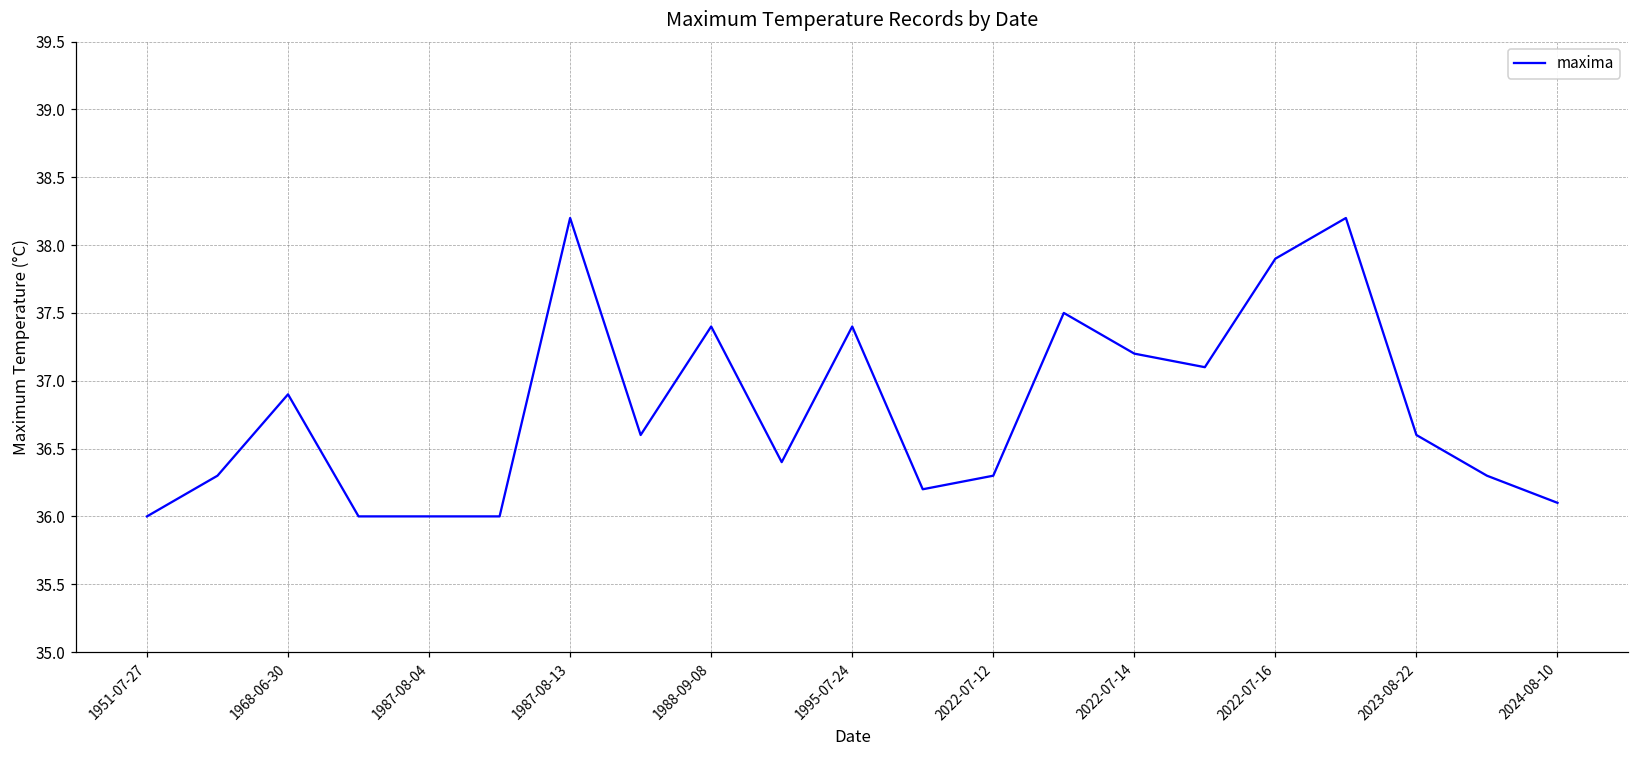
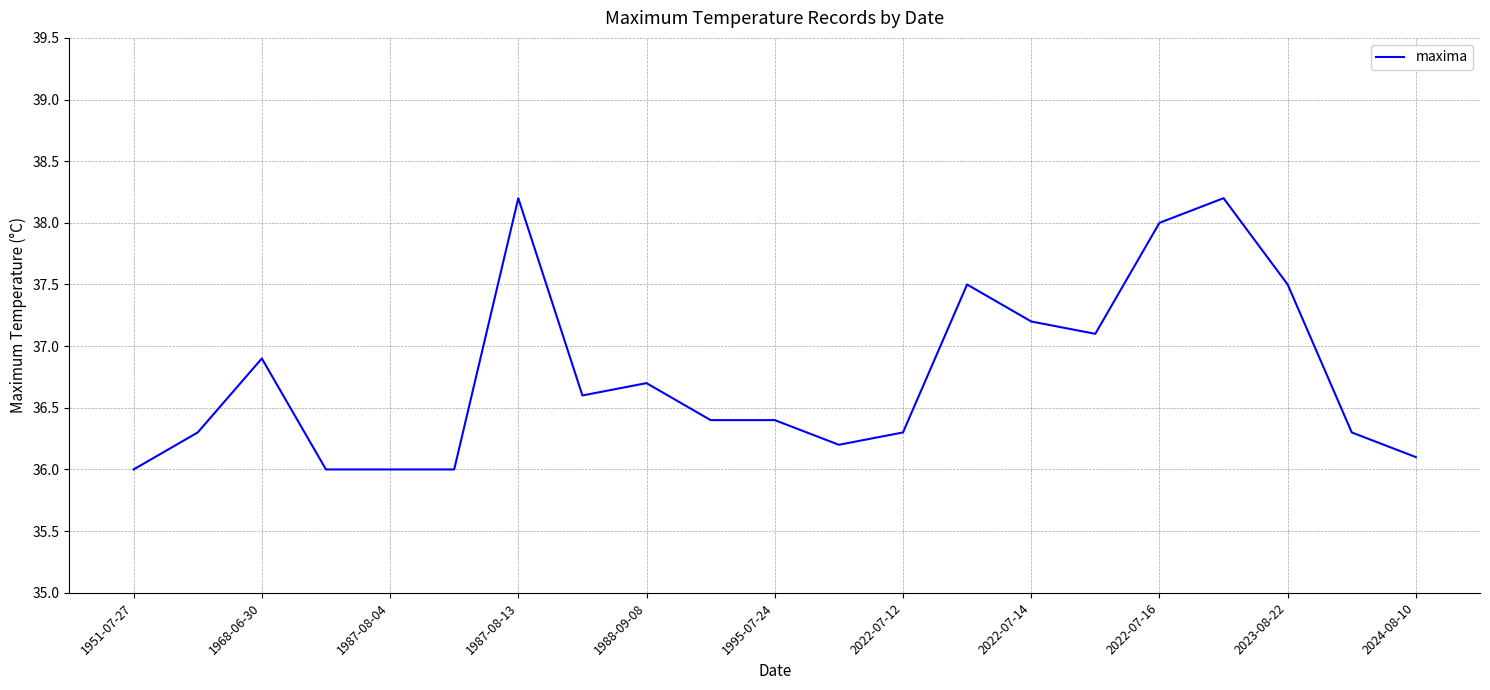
1988-09-08: 37.4 -> 36.7
1995-07-24: 37.4 -> 36.4
2022-07-16: 37.9 -> 38.0
2023-08-22: 36.6 -> 37.5
